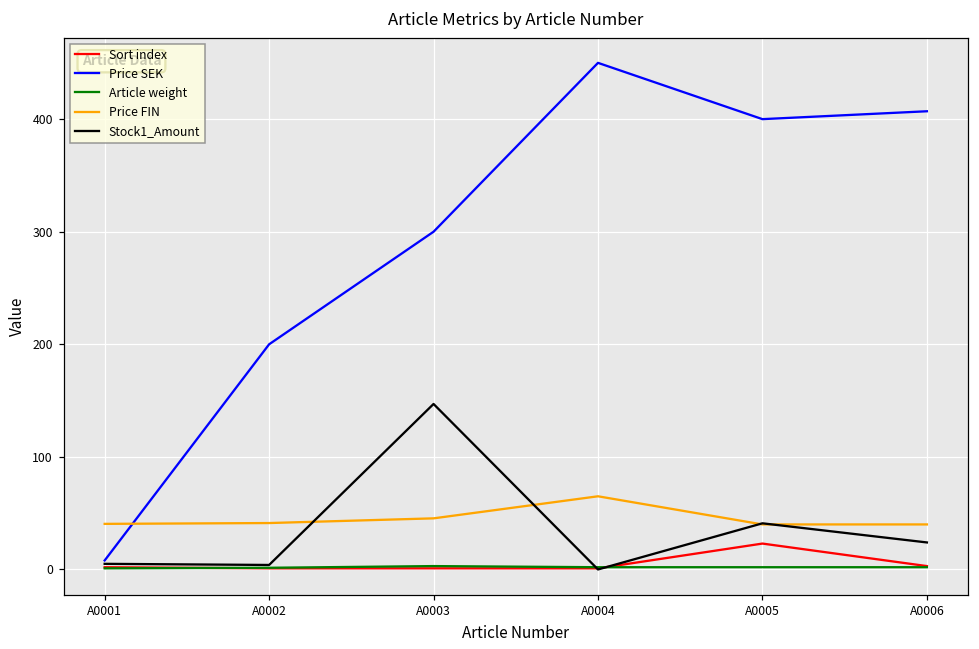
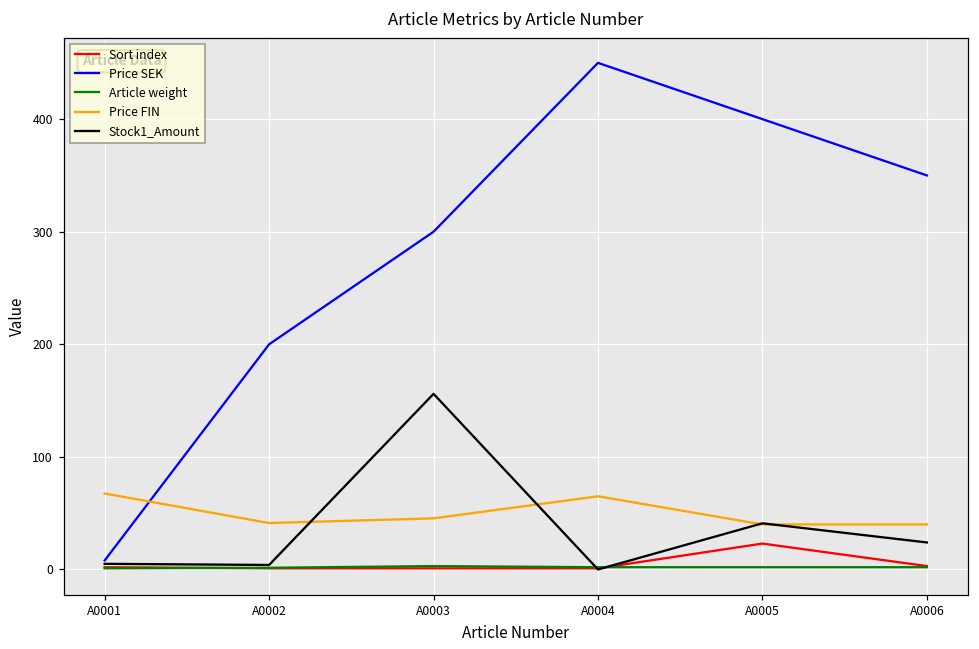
Price FIN, A0001: 41 -> 68
Stock1_Amount, A0003: 147 -> 156
Price SEK, A0006: 407 -> 350
